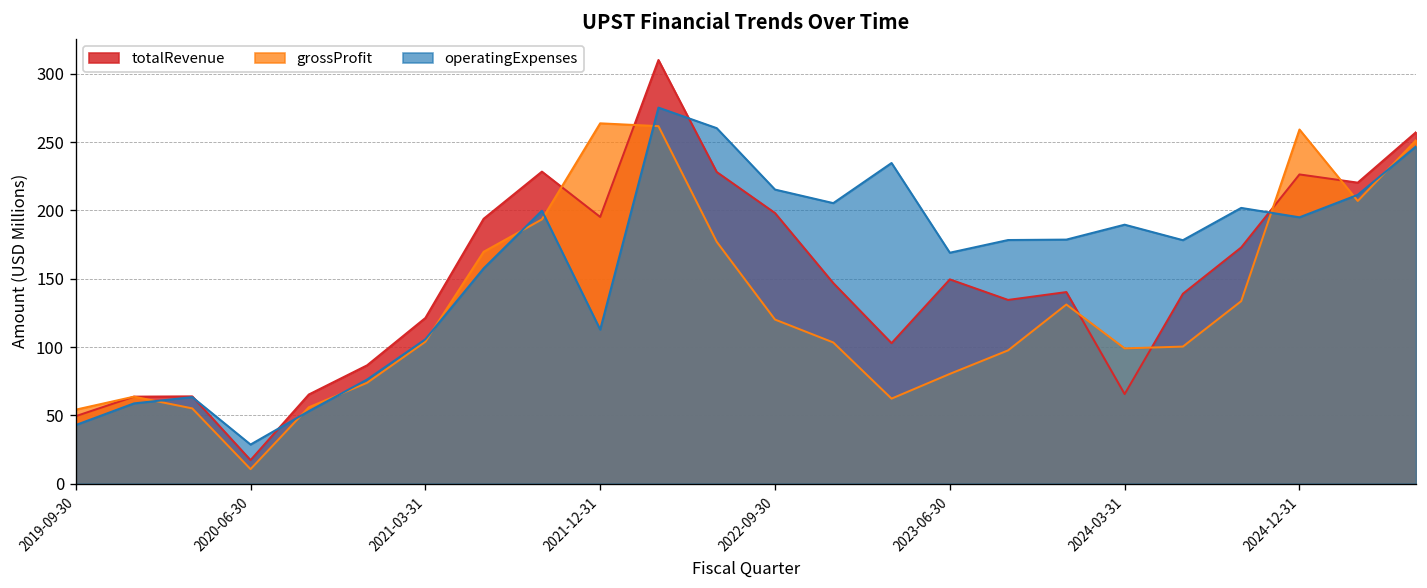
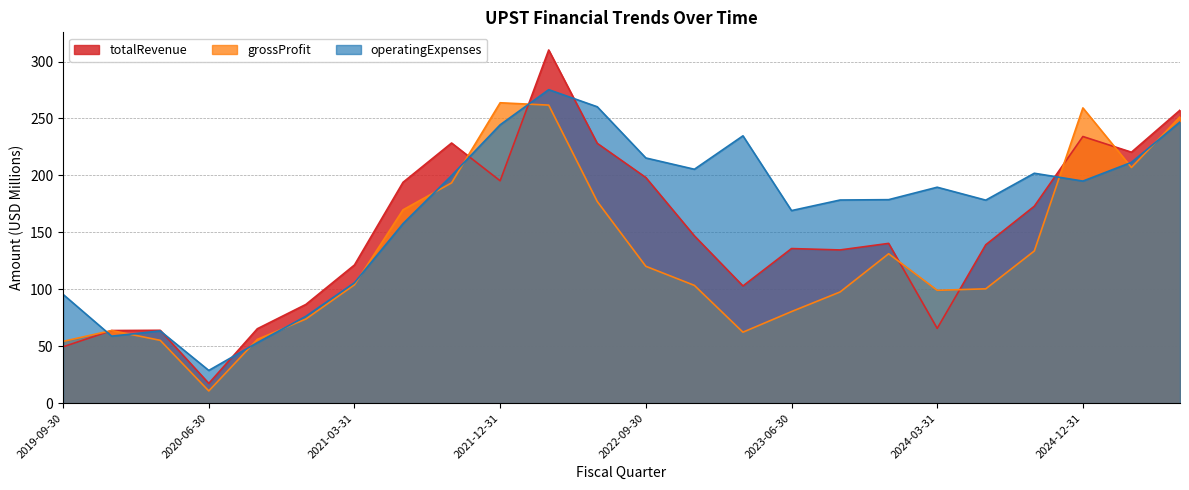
operatingExpenses, 2019-09-30: 43 -> 96
operatingExpenses, 2021-12-31: 113 -> 244
totalRevenue, 2023-06-30: 150 -> 136
totalRevenue, 2024-12-31: 226 -> 234
